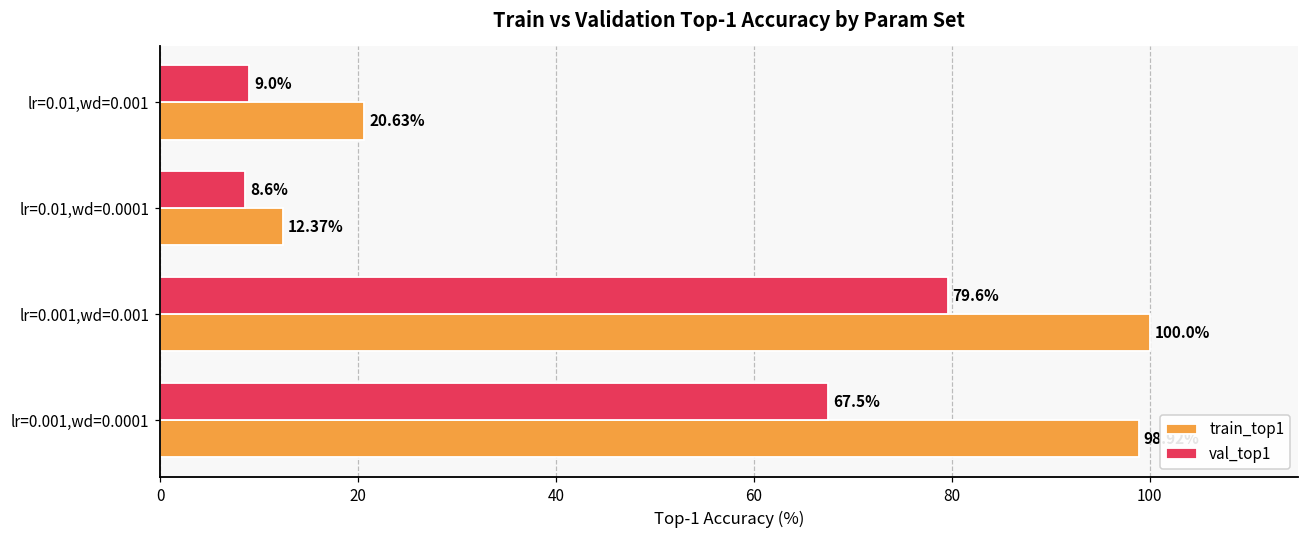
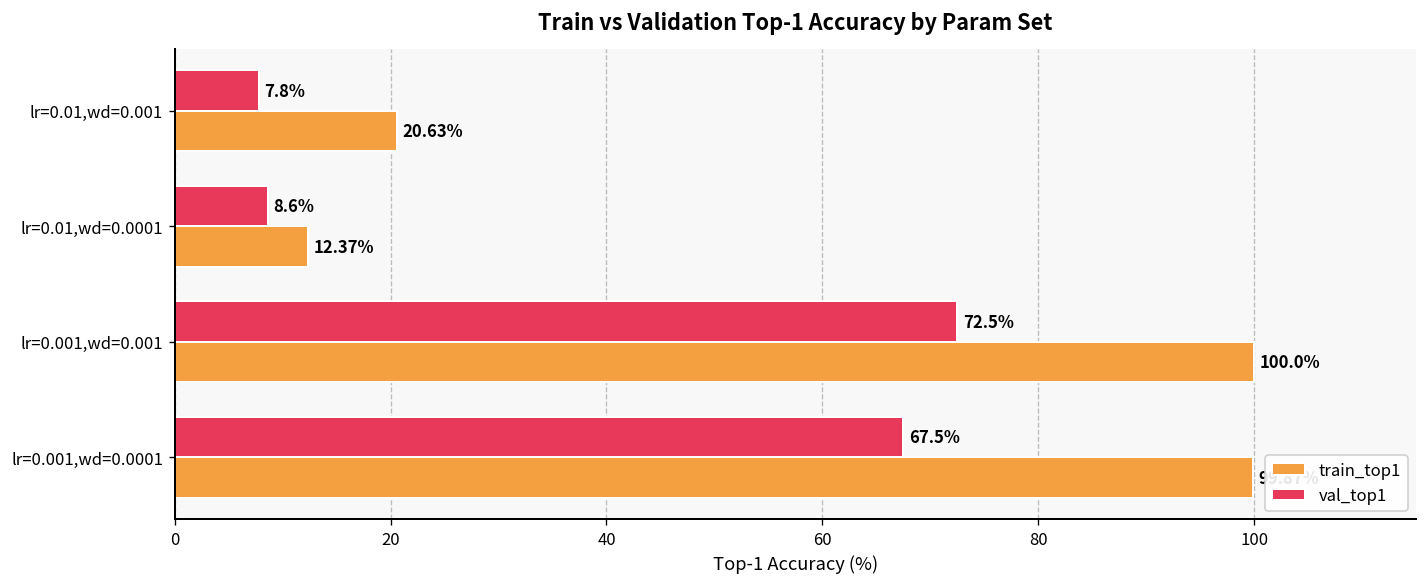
val_top1, lr=0.01,wd=0.001: 9.0% -> 7.8%
val_top1, lr=0.001,wd=0.001: 79.6% -> 72.5%
train_top1, lr=0.001,wd=0.0001: 99 -> 100
